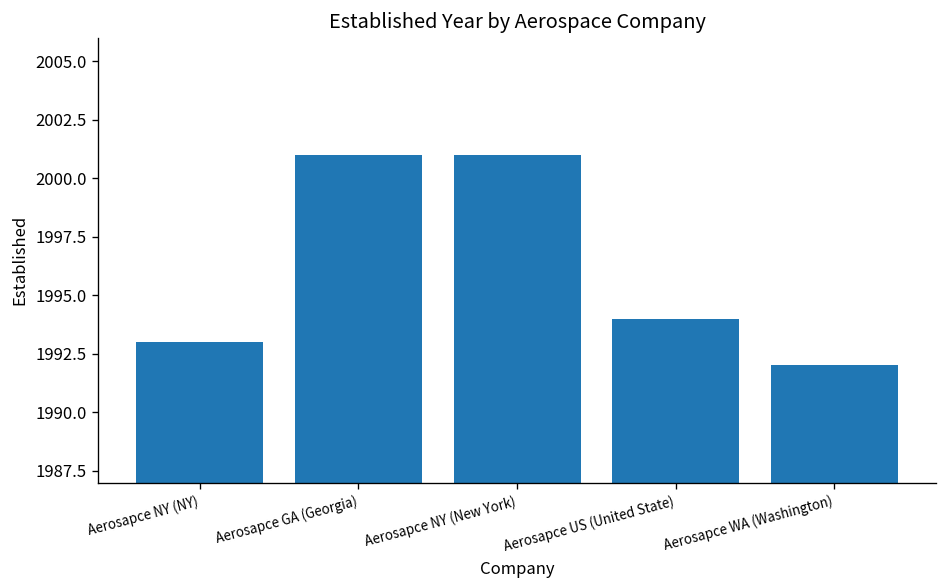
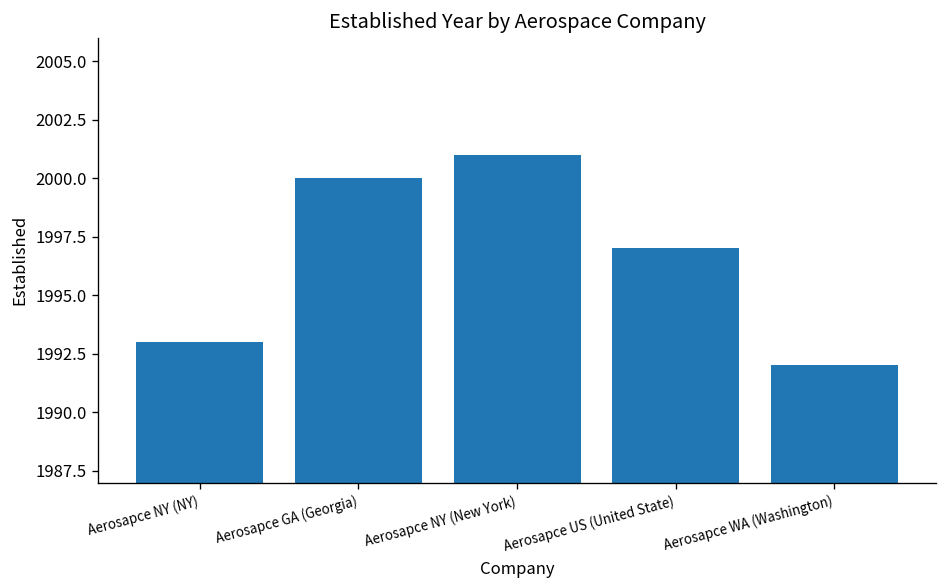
Aerosapce GA (Georgia): 2001 -> 2000
Aerosapce US (United State): 1994 -> 1997
